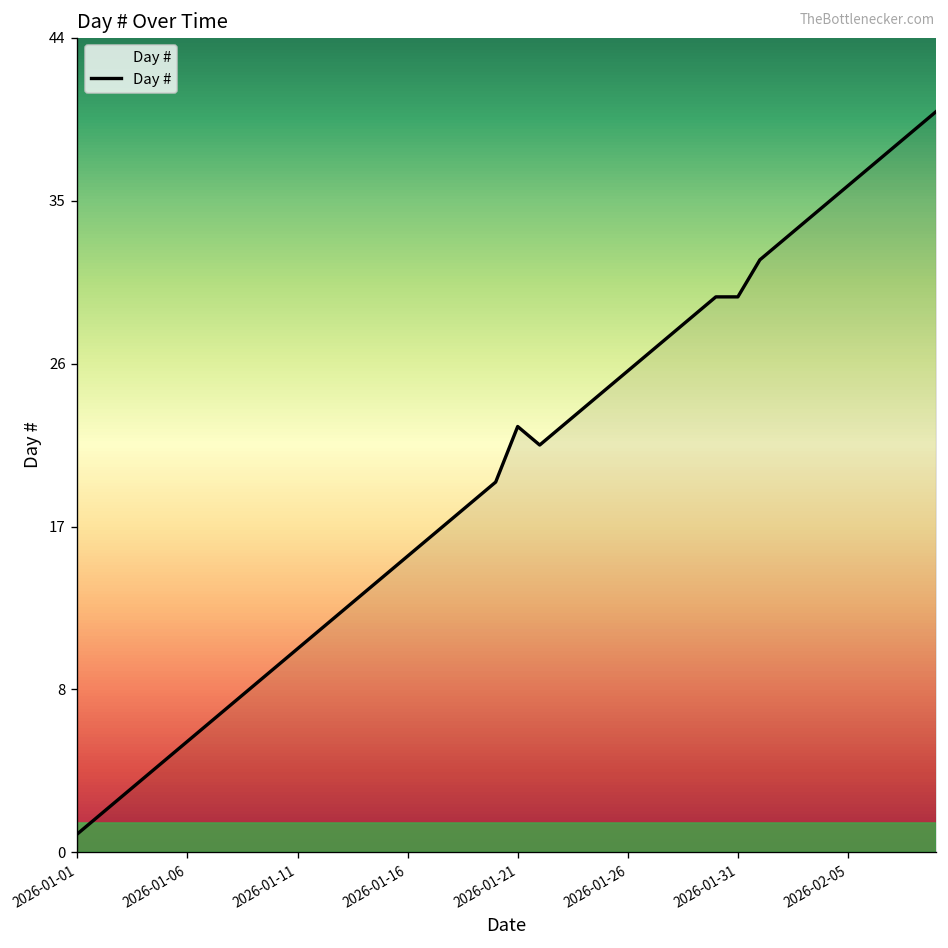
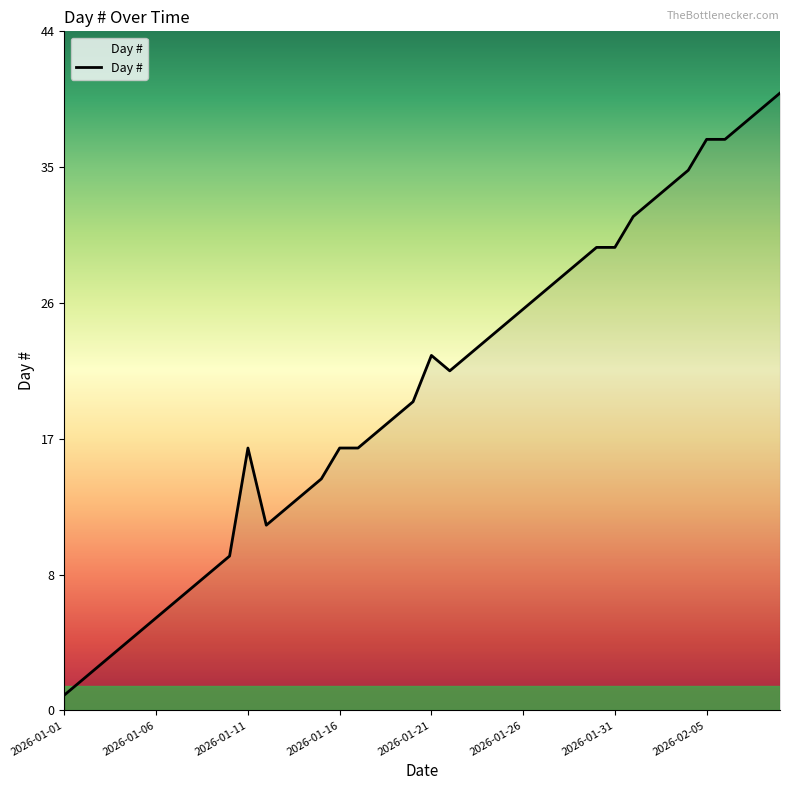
2026-01-11: 11 -> 17
2026-01-16: 16 -> 17
2026-02-05: 36 -> 37
